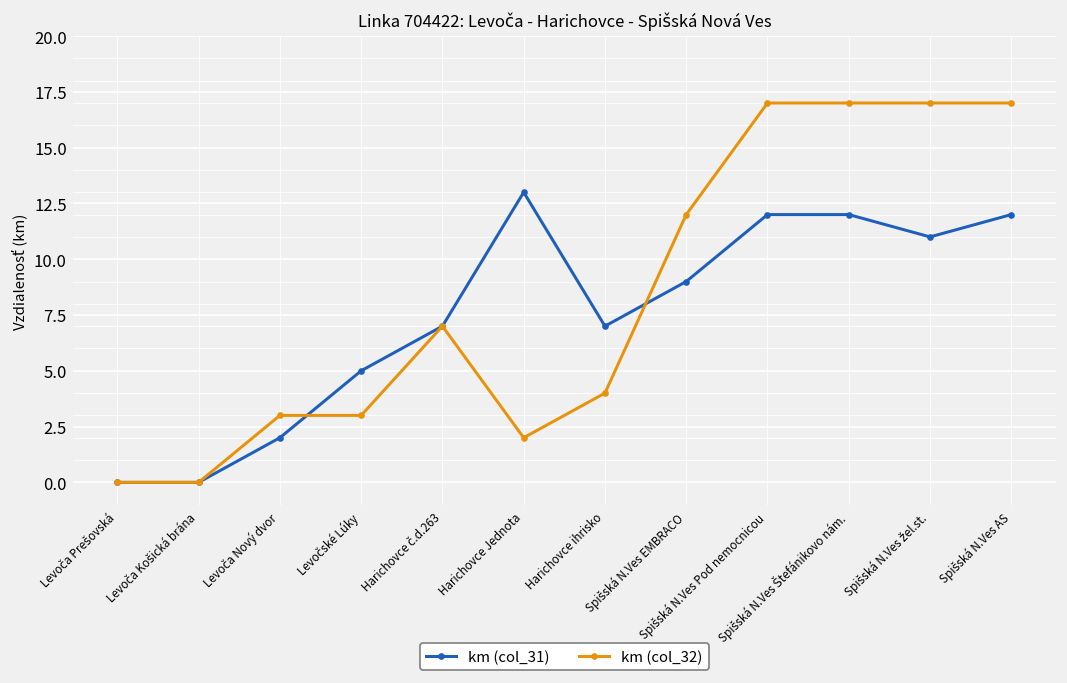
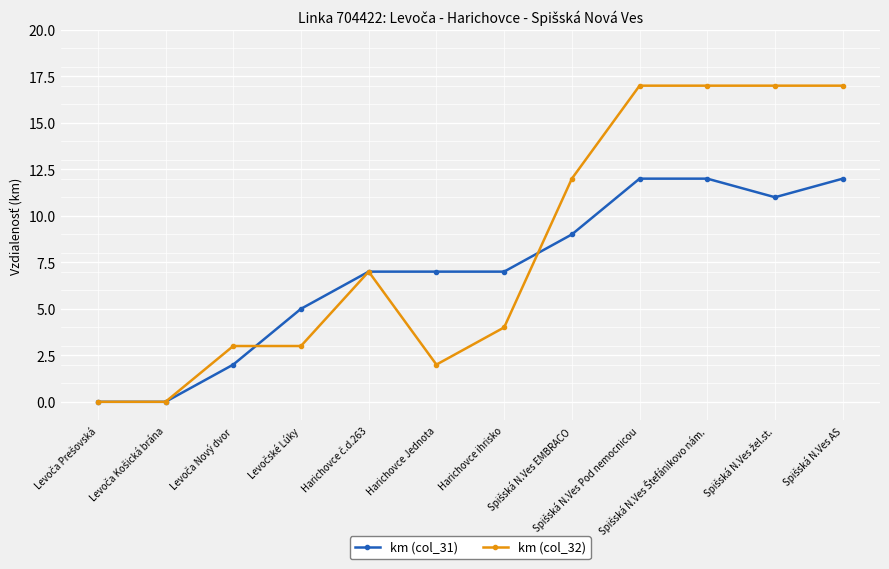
km (col_31), Harichovce Jednota: 13 -> 7
